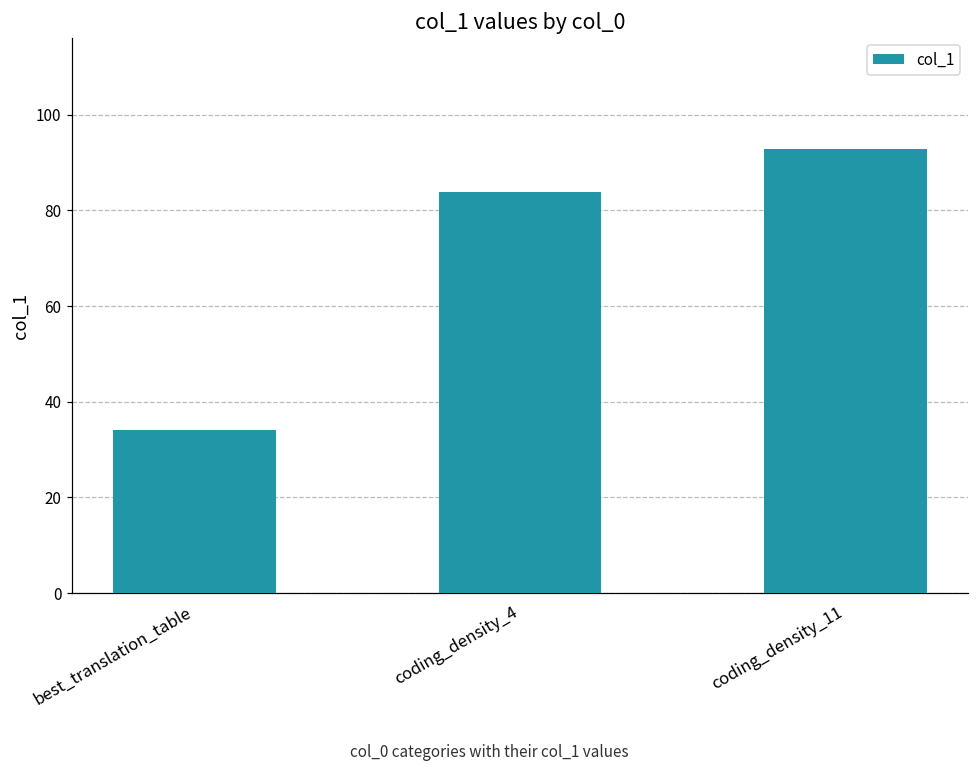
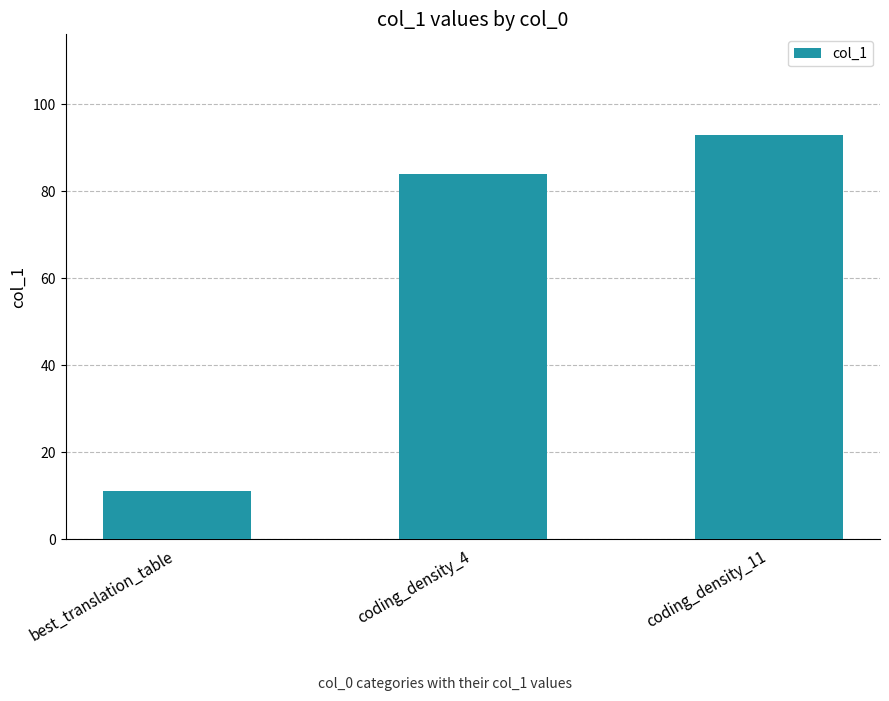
best_translation_table: 34 -> 11
